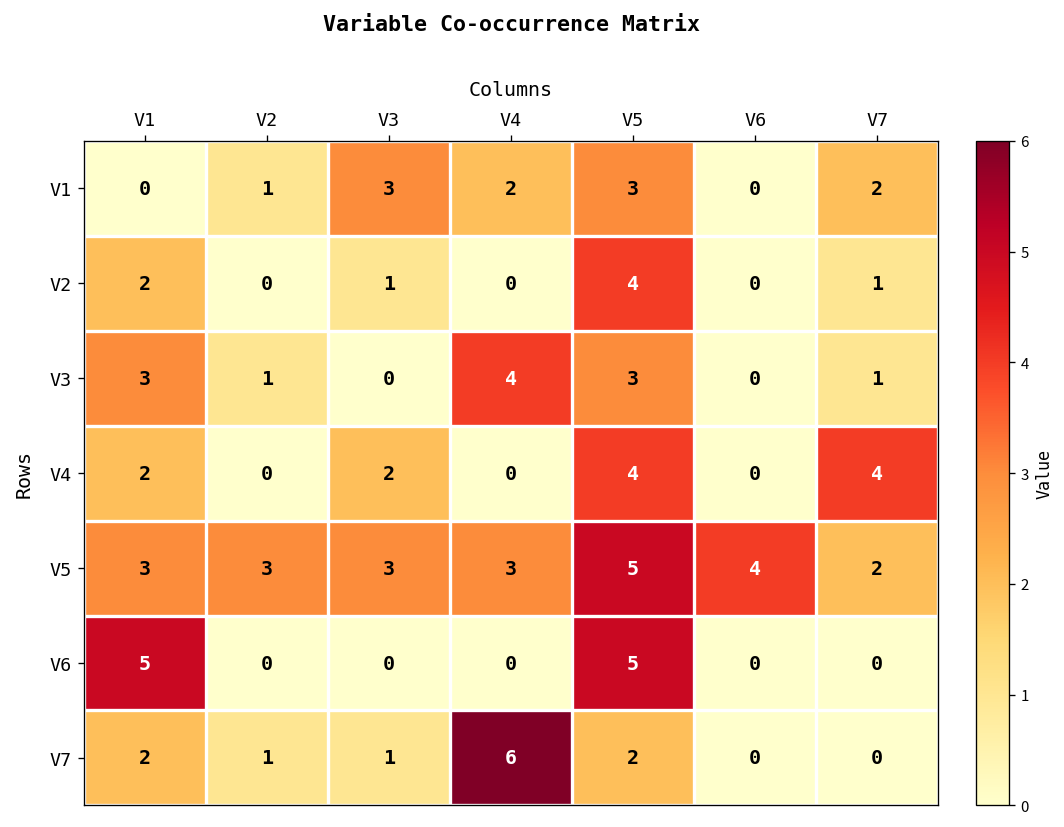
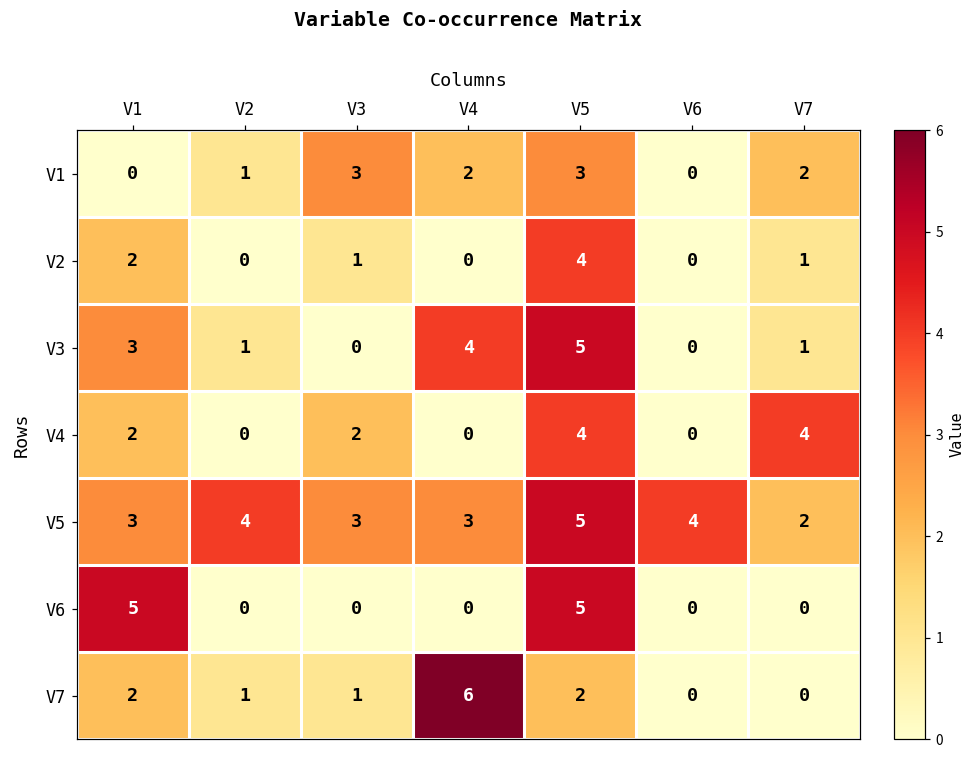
V3, V5: 3 -> 5
V5, V2: 3 -> 4
